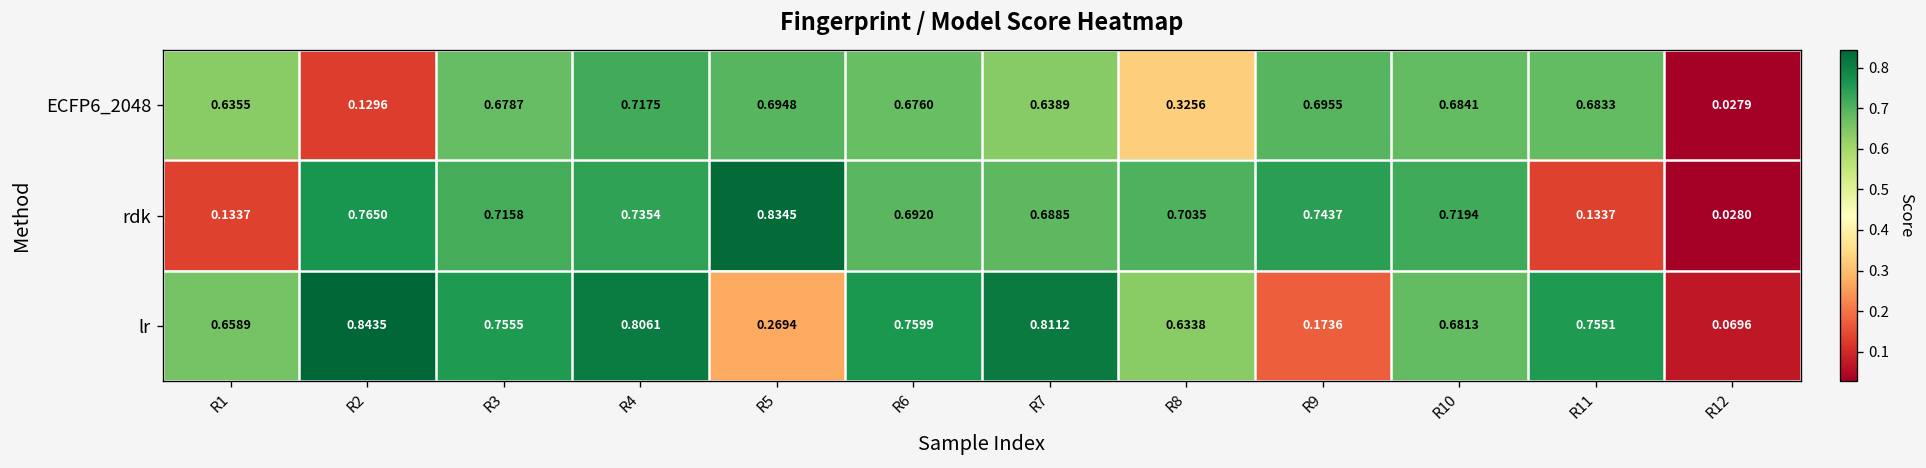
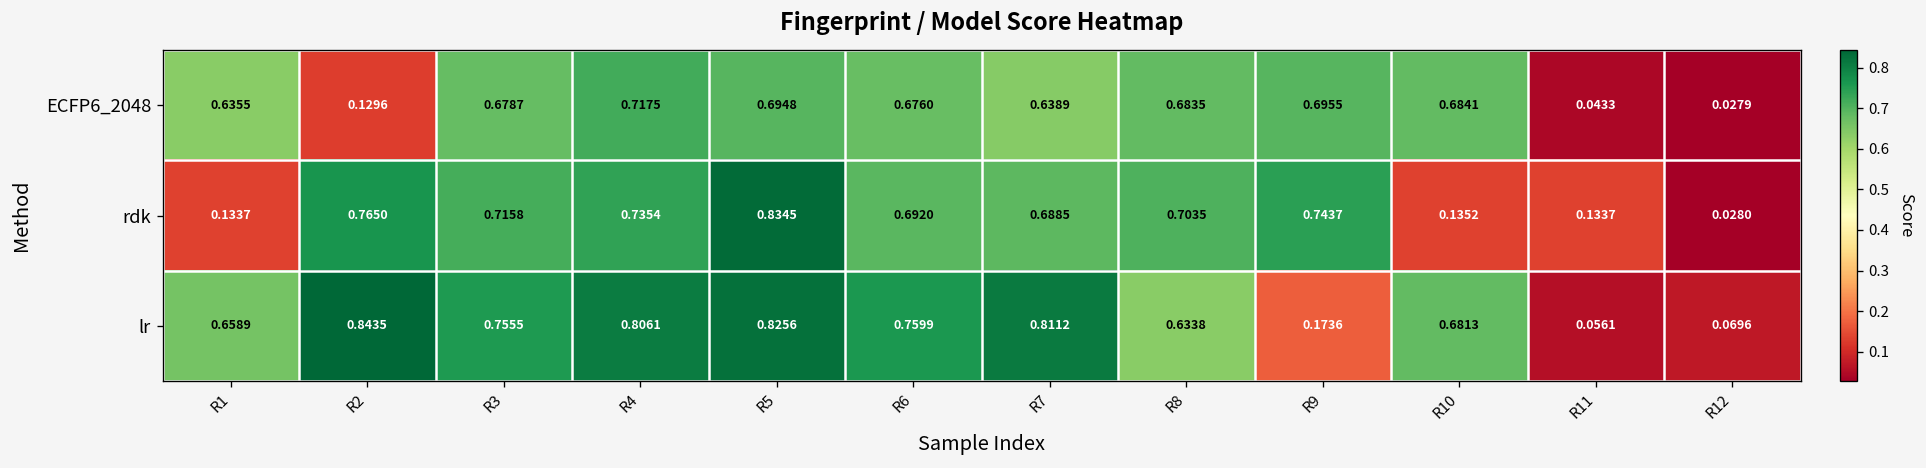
ECFP6_2048, R8: 0.3256 -> 0.6835
ECFP6_2048, R11: 0.6833 -> 0.0433
rdk, R10: 0.7194 -> 0.1352
lr, R5: 0.2694 -> 0.8256
lr, R11: 0.7551 -> 0.0561
